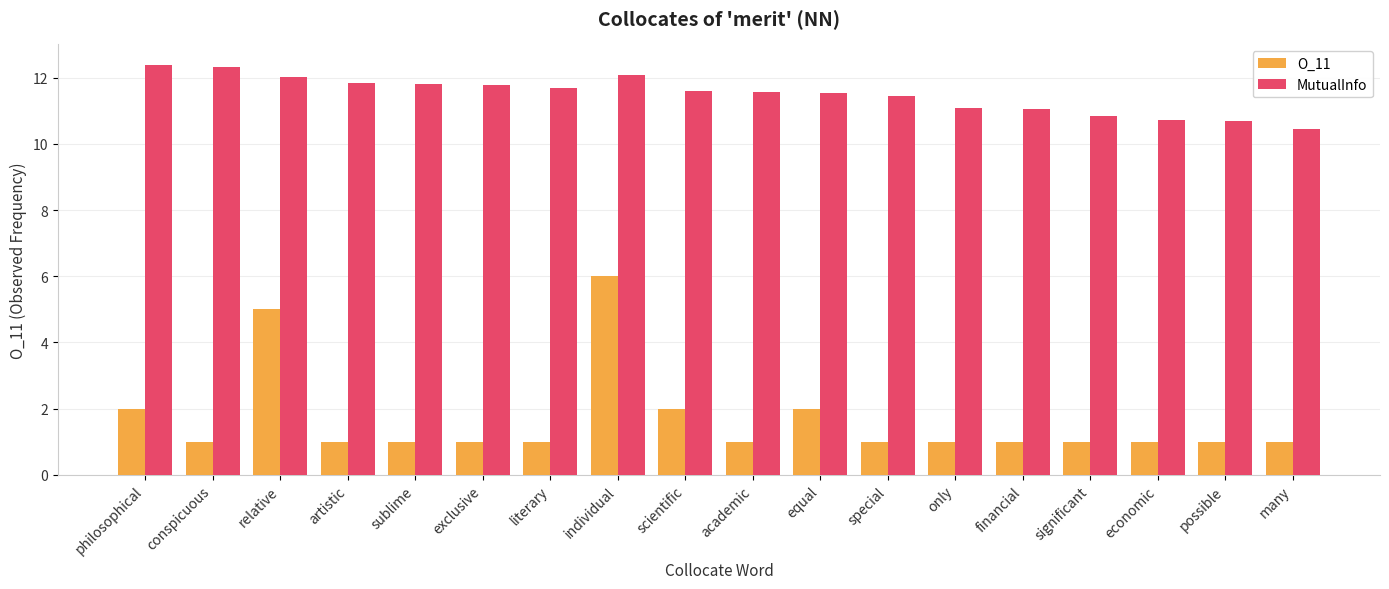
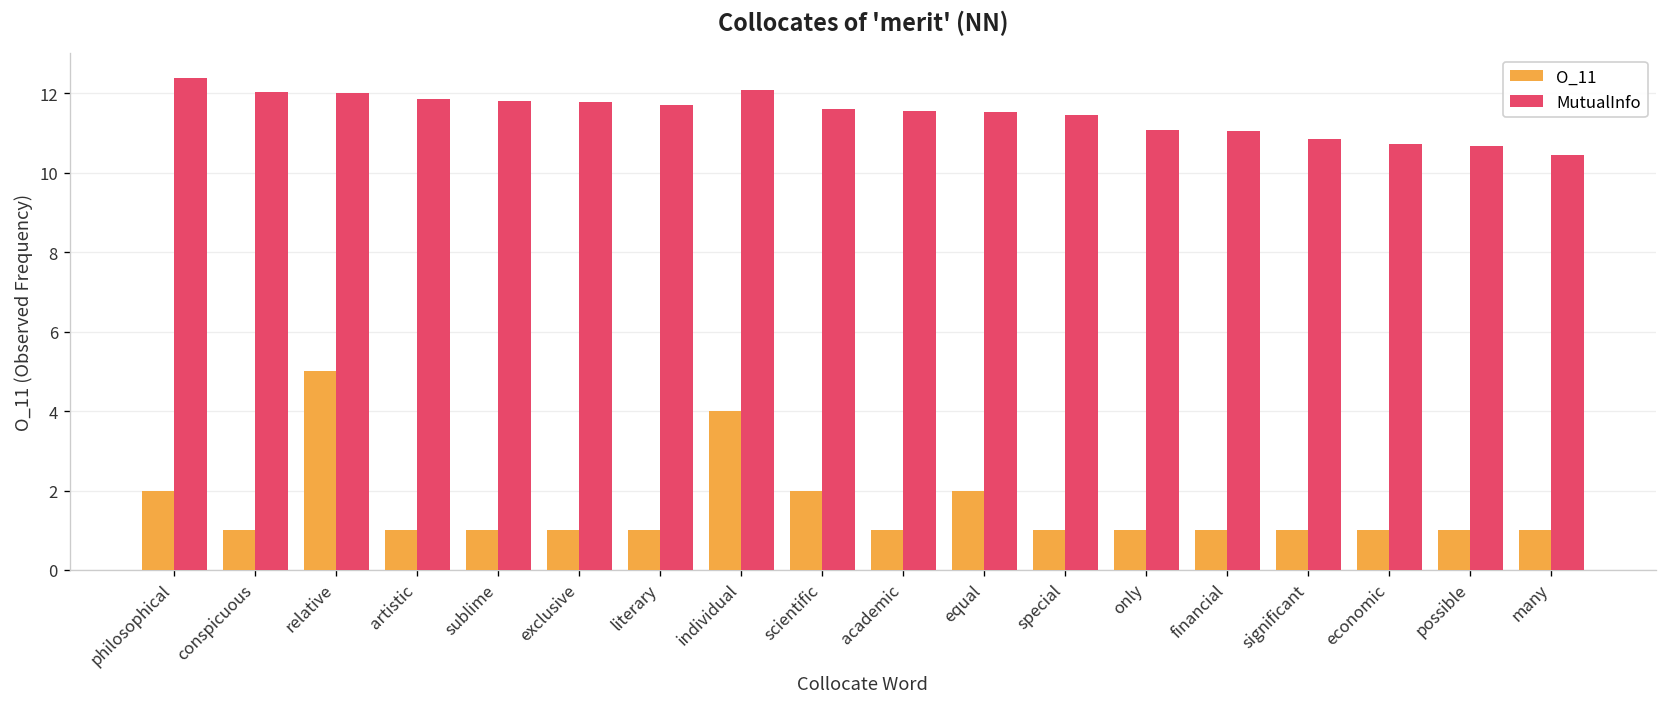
MutualInfo, conspicuous: 12.3 -> 12.0
O_11, individual: 6 -> 4
